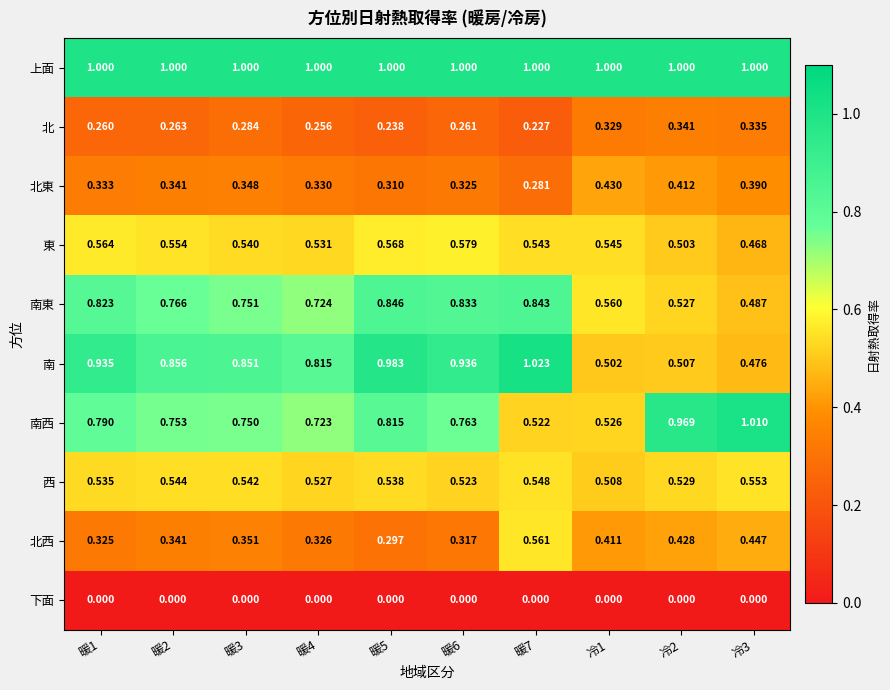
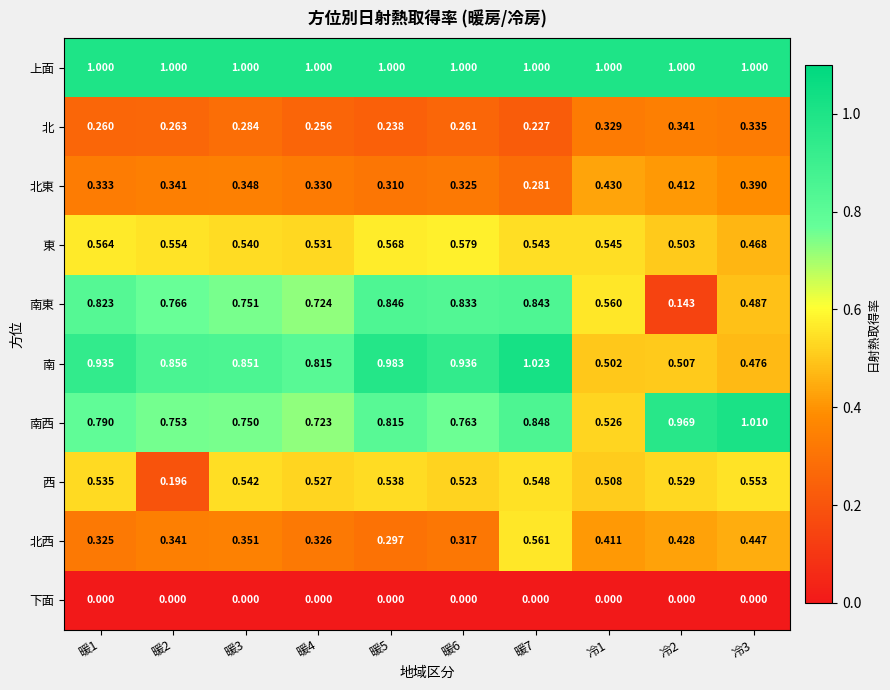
南東, 冷2: 0.527 -> 0.143
南西, 暖7: 0.522 -> 0.848
西, 暖2: 0.544 -> 0.196
